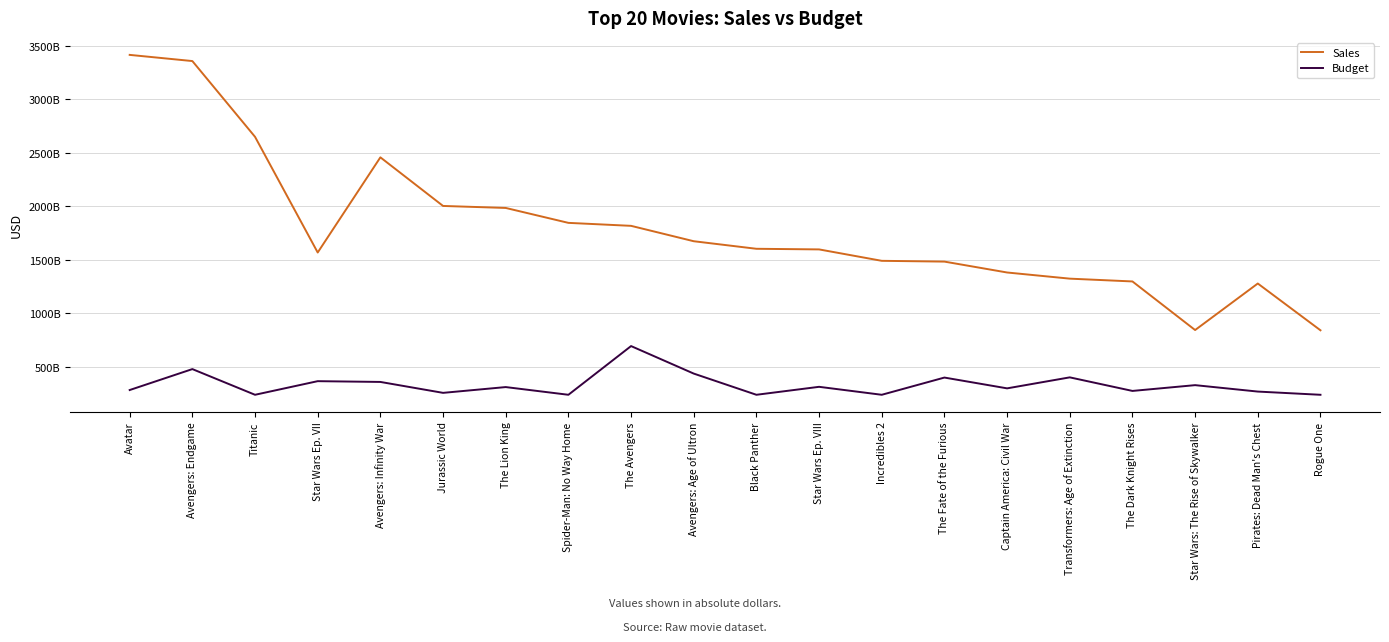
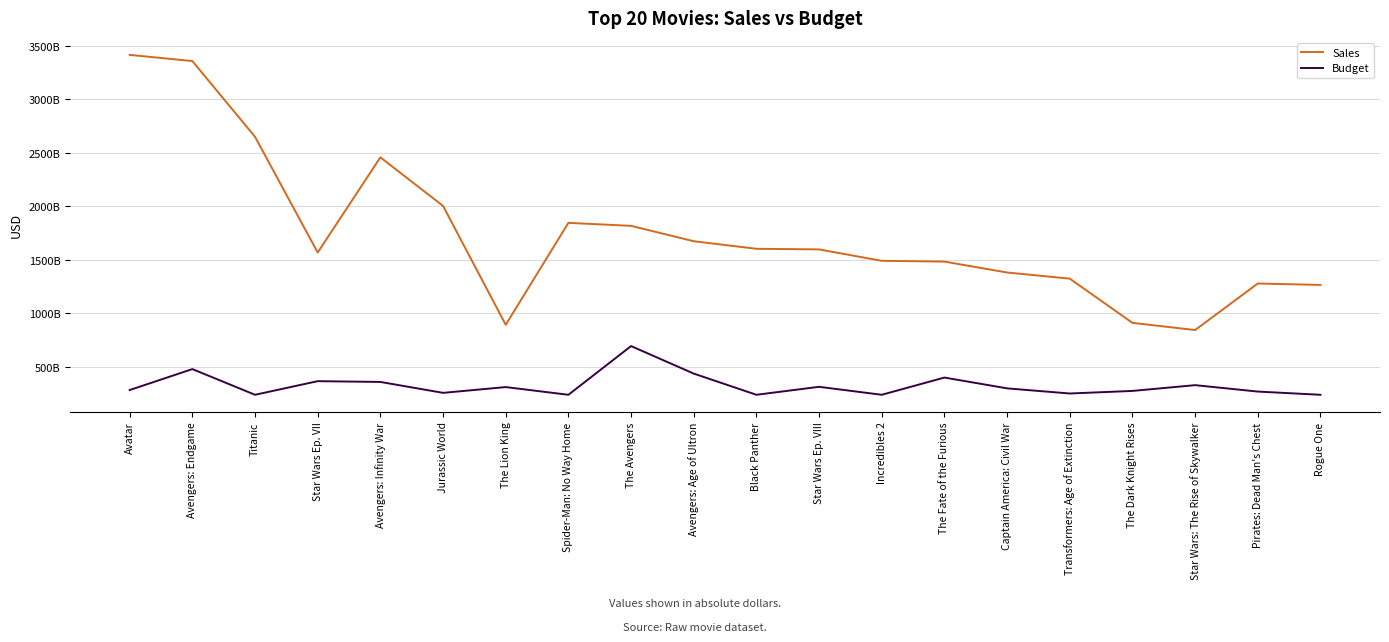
Sales, The Lion King: 1990000000000 -> 890000000000
Budget, Transformers: Age of Extinction: 400000000000 -> 250000000000
Sales, The Dark Knight Rises: 1300000000000 -> 910000000000
Sales, Rogue One: 840000000000 -> 1270000000000
